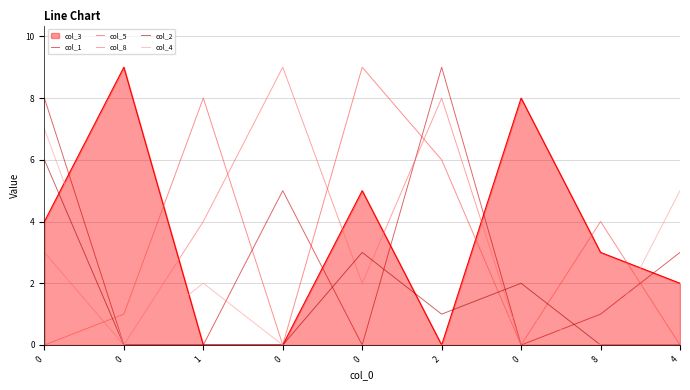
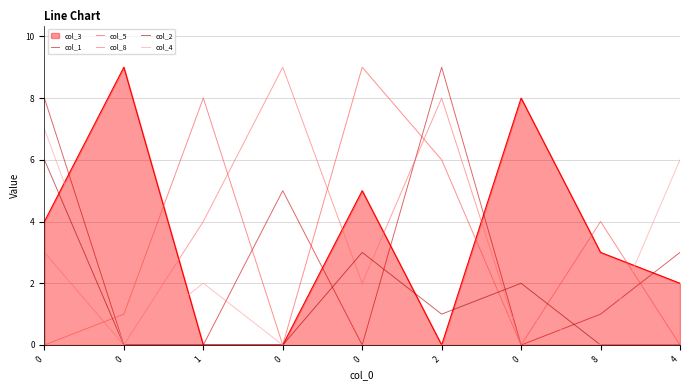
col_4, 4: 5 -> 6
